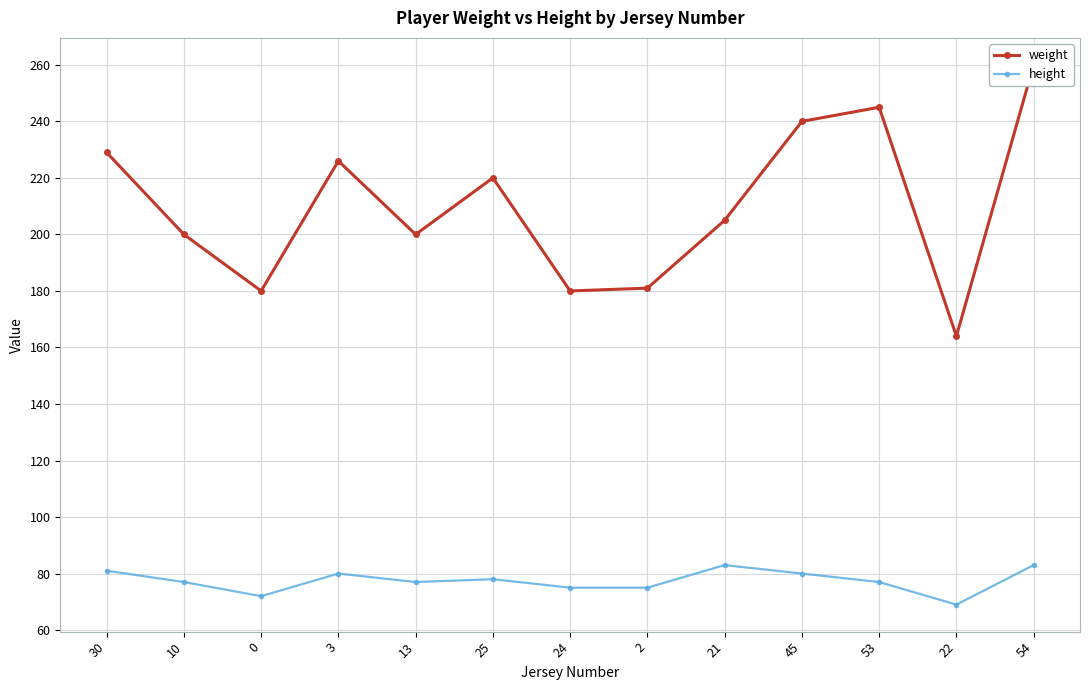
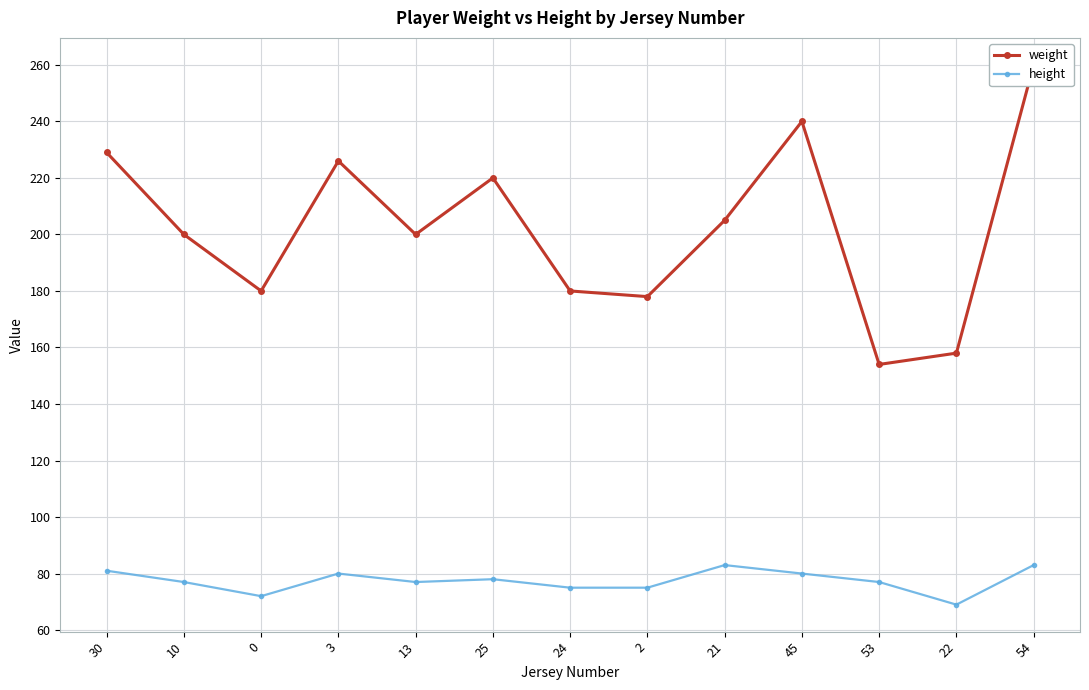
weight, 2: 181 -> 178
weight, 53: 245 -> 154
weight, 22: 164 -> 158
